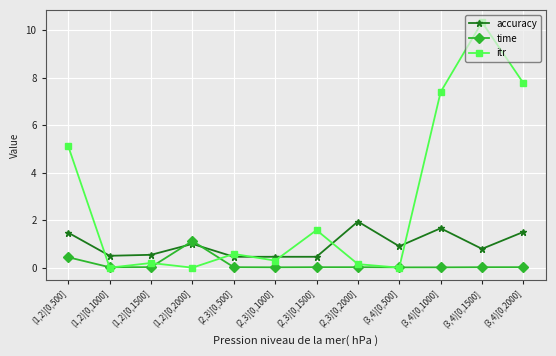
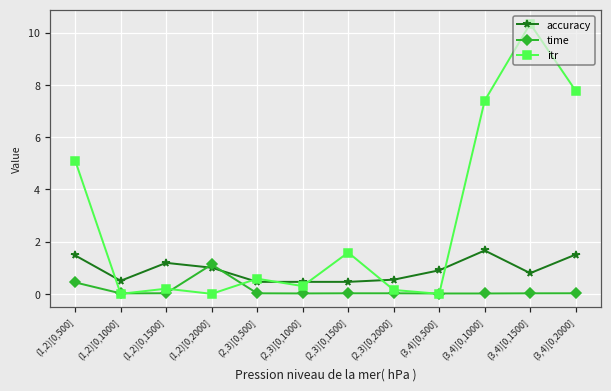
accuracy, (1,2)[0,1500]: 0.5 -> 1.2
accuracy, (2,3)[0,2000]: 1.9 -> 0.5
